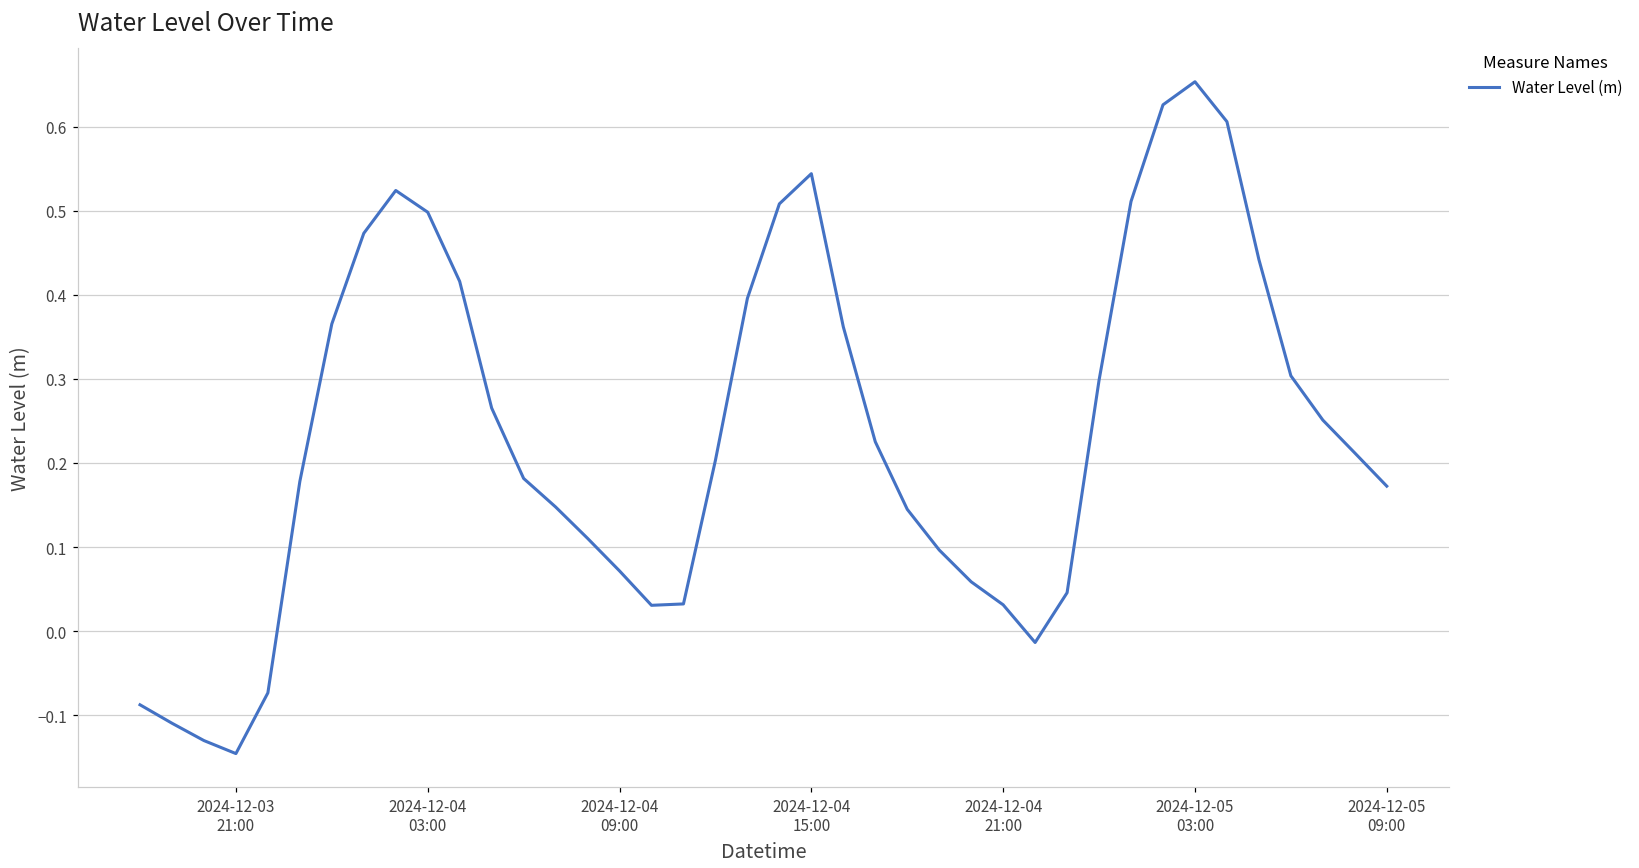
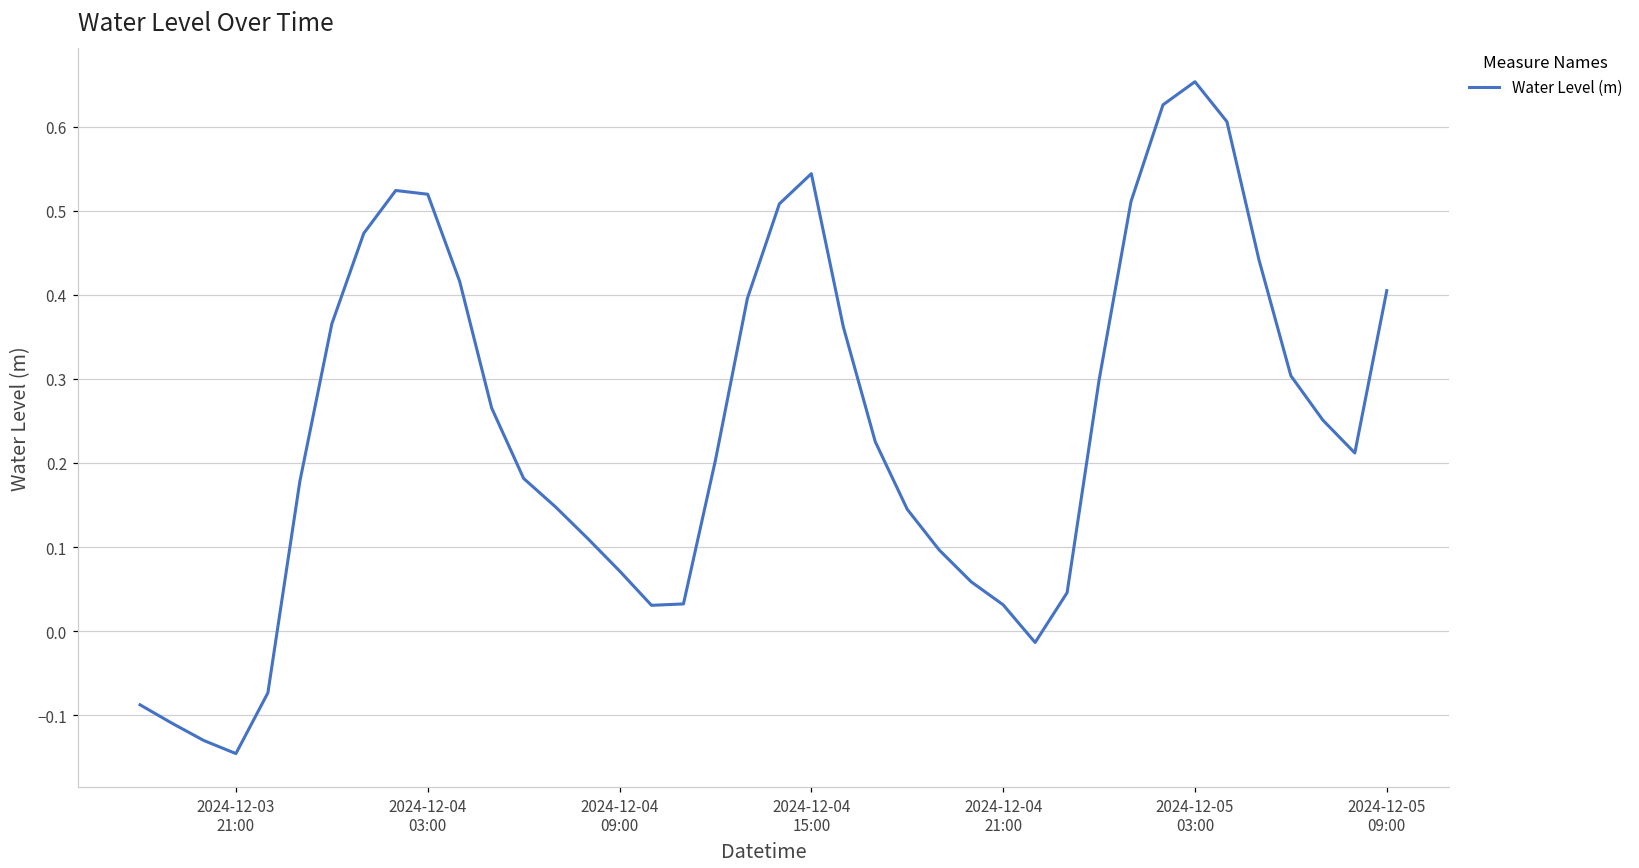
2024-12-04 03:00: 0.50 -> 0.52
2024-12-05 09:00: 0.17 -> 0.41
